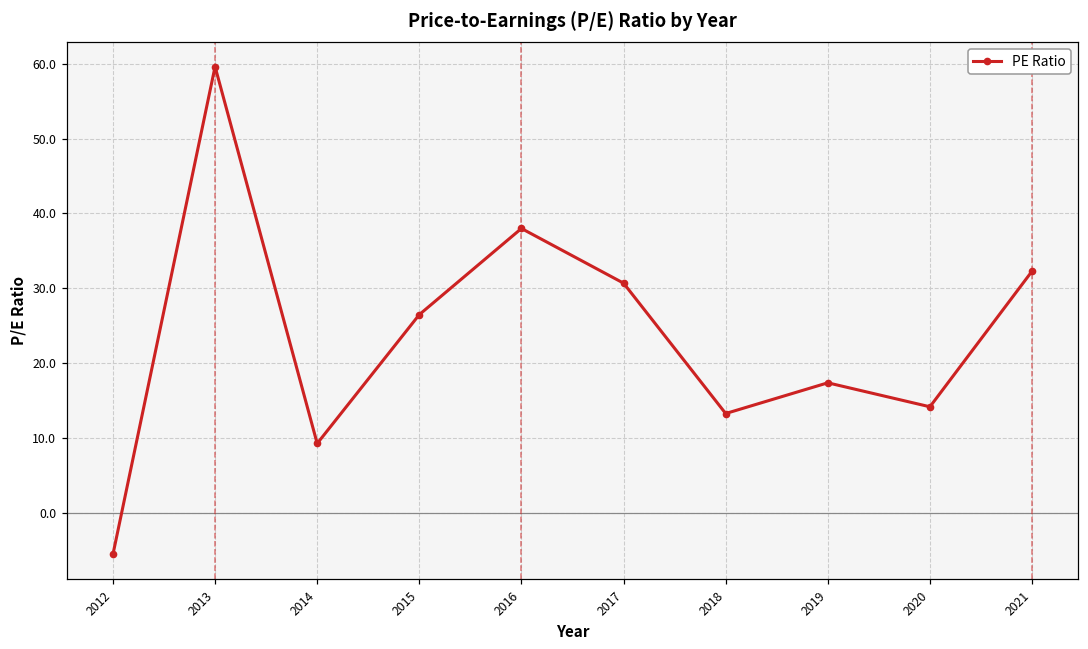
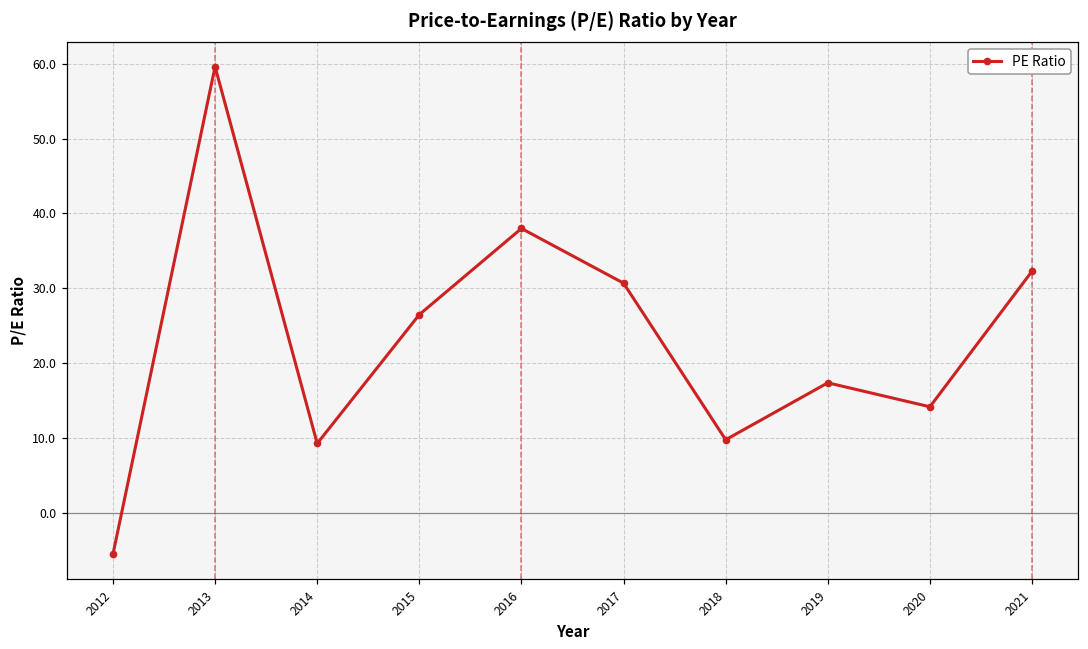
2018: 13 -> 10
